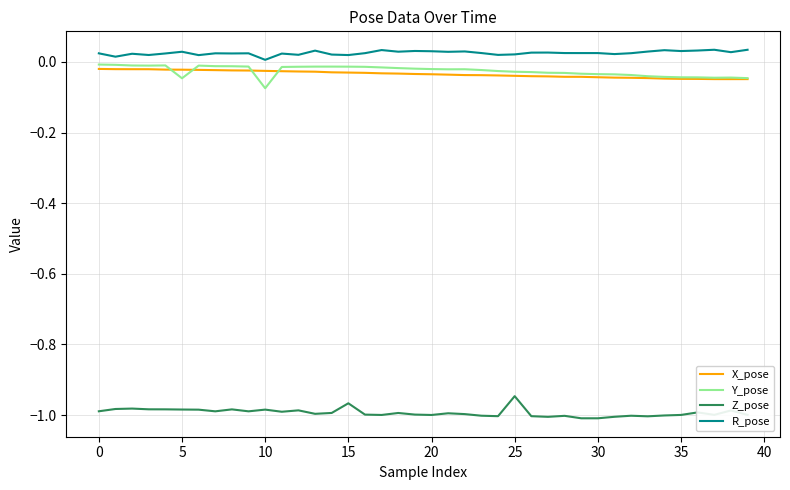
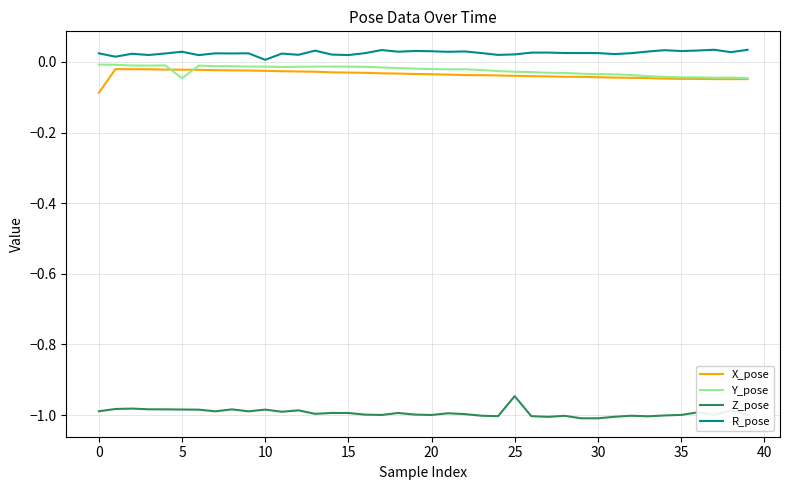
X_pose, 0: -0.02 -> -0.09
Y_pose, 10: -0.07 -> -0.01
Z_pose, 15: -0.97 -> -0.99
